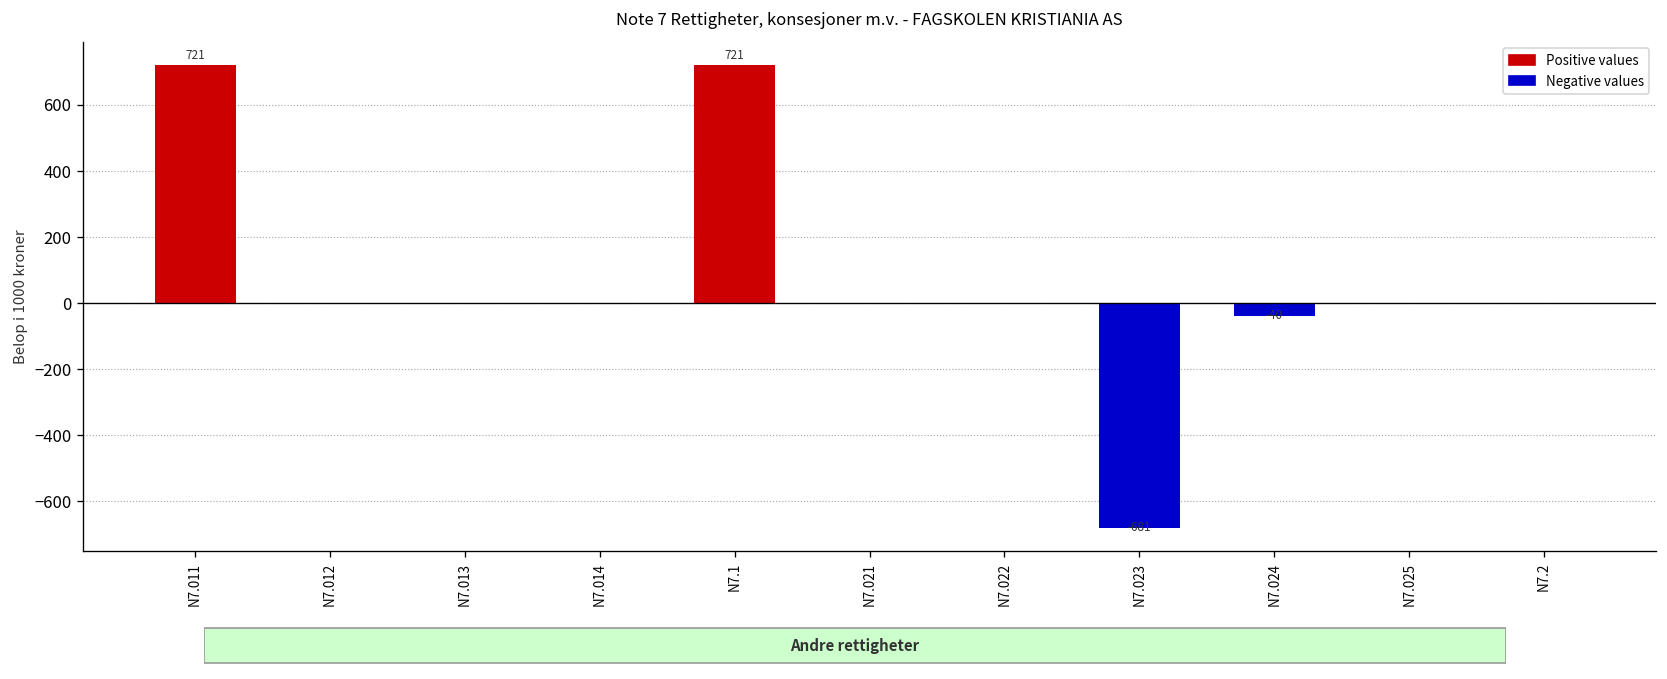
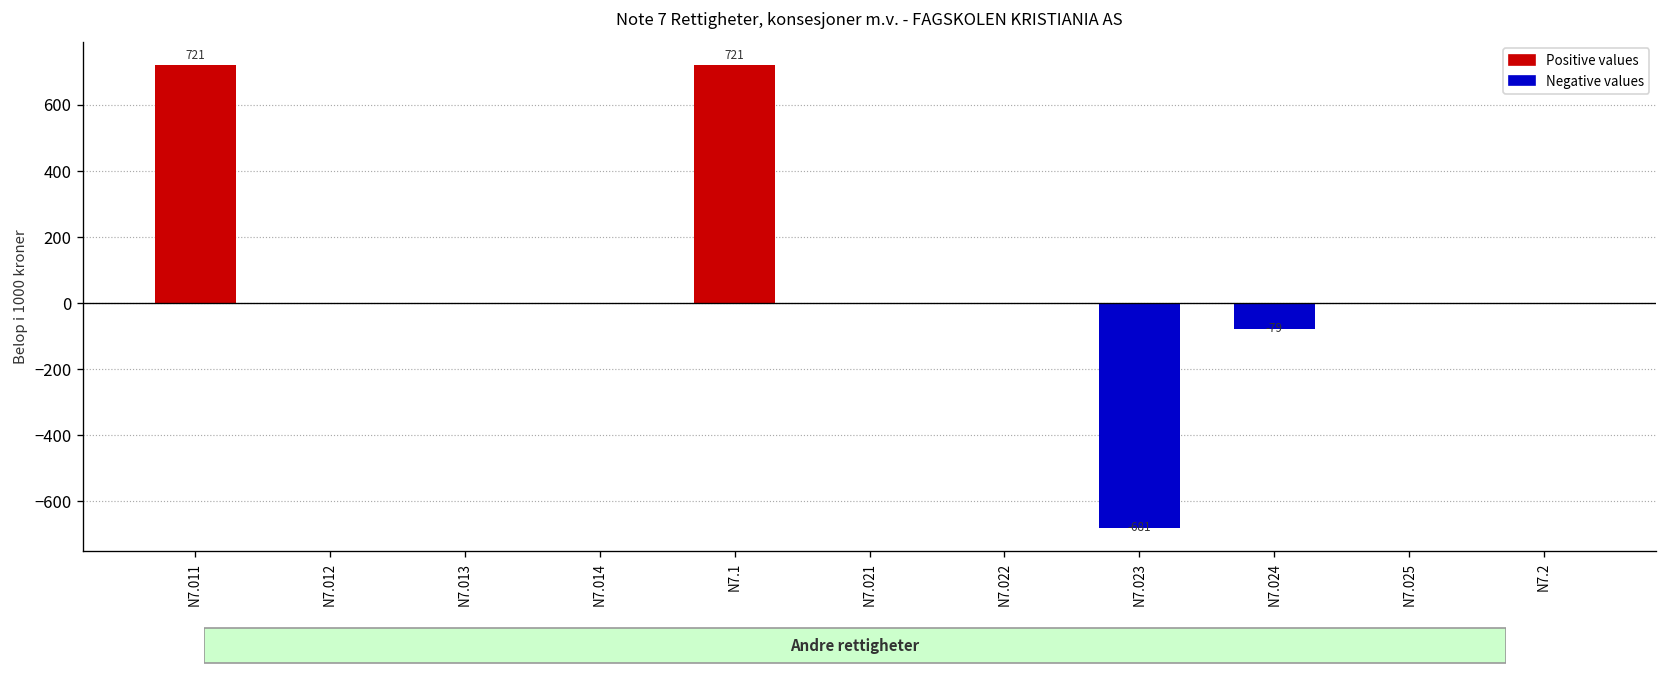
N7.024: -40 -> -79
